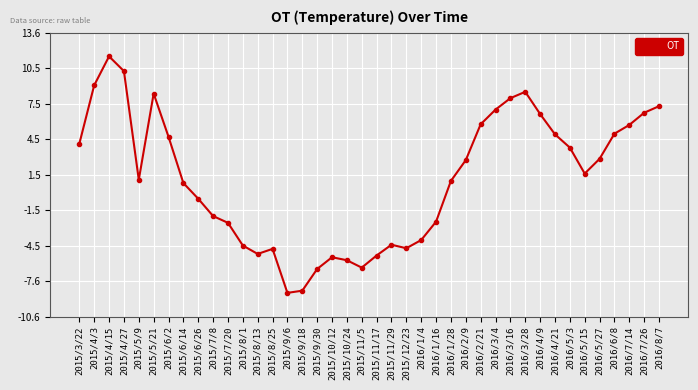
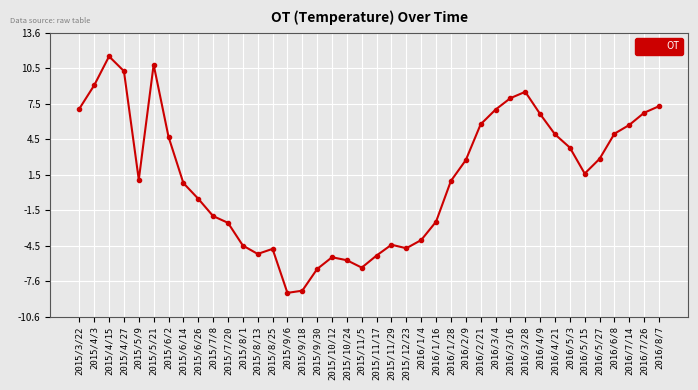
2015/3/22: 4.1 -> 7.1
2015/5/21: 8.4 -> 10.8
